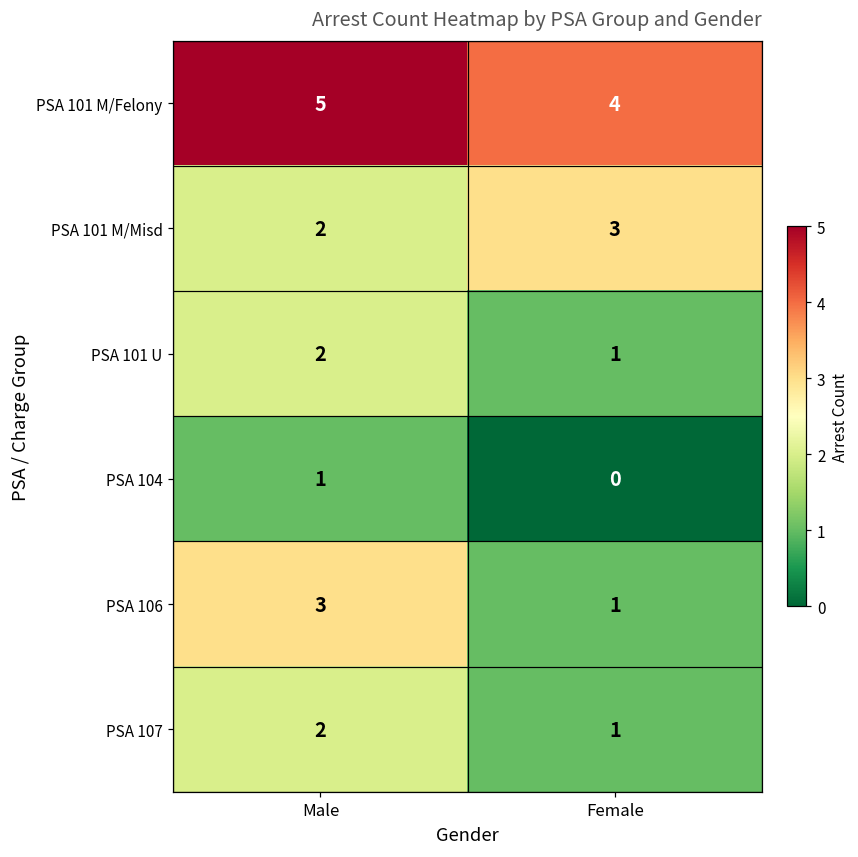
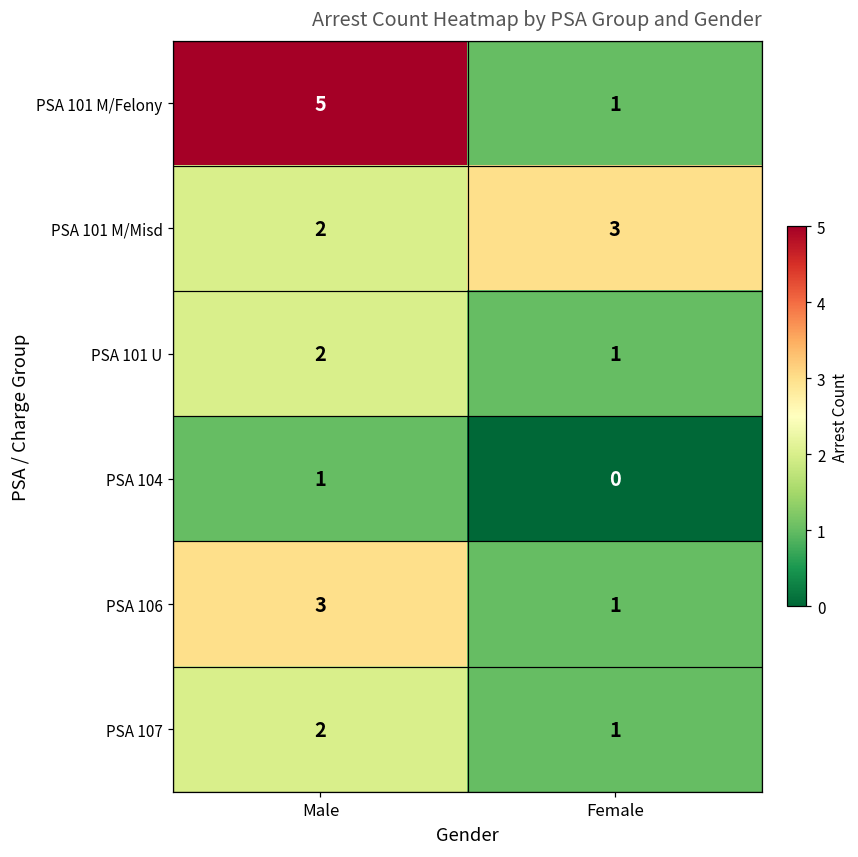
PSA 101 M/Felony, Female: 4 -> 1
